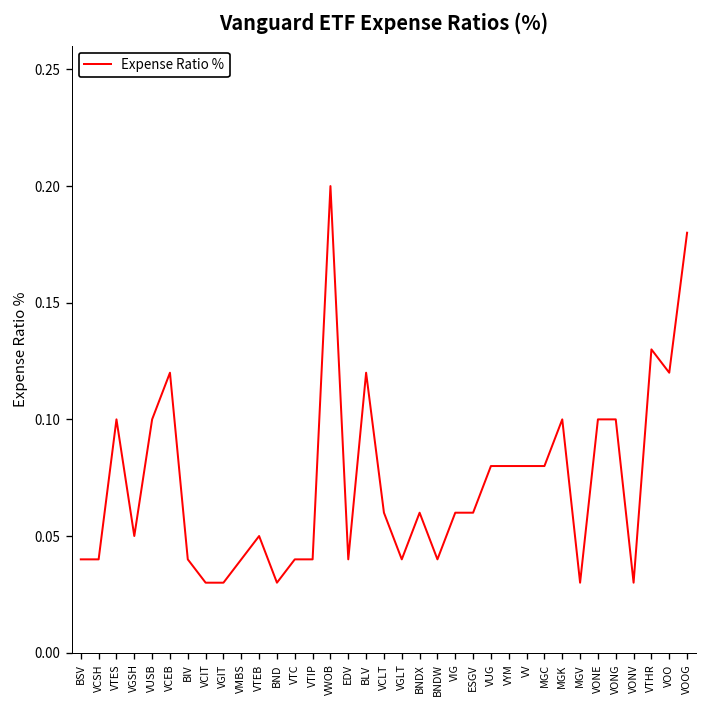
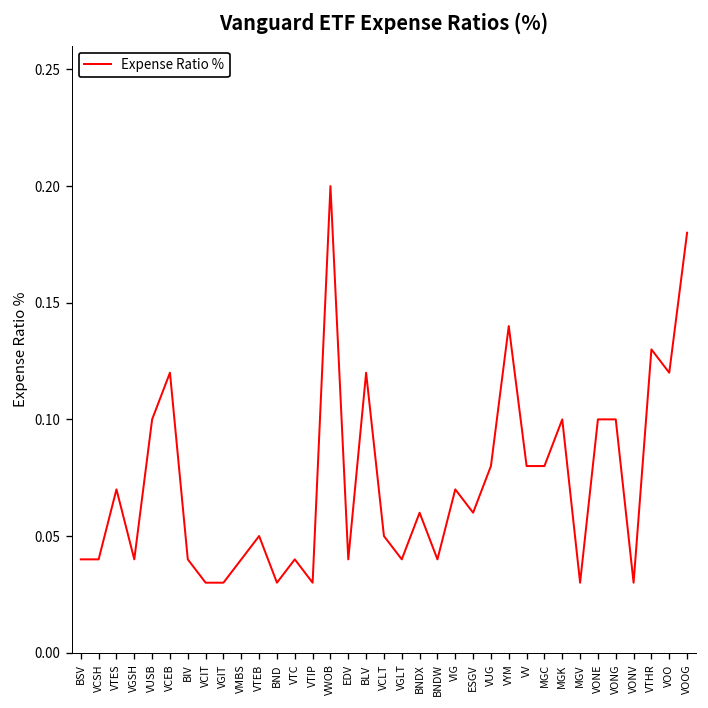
VTES: 0.10 -> 0.07
VGSH: 0.05 -> 0.04
VTIP: 0.04 -> 0.03
VCLT: 0.06 -> 0.05
VIG: 0.06 -> 0.07
VYM: 0.08 -> 0.14
